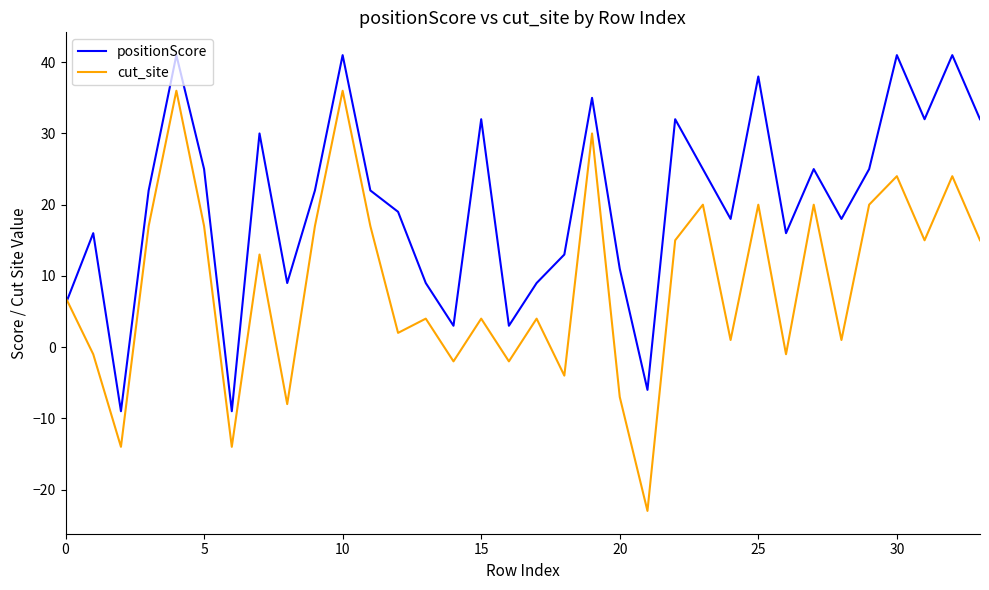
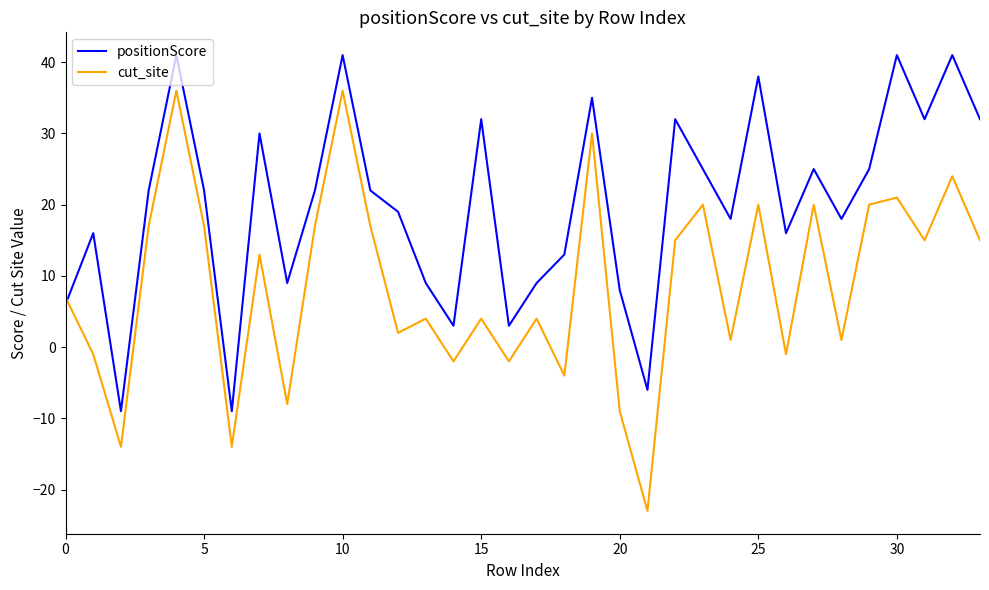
positionScore, 5: 25 -> 22
positionScore, 20: 11 -> 8
cut_site, 20: -7 -> -9
cut_site, 30: 24 -> 21
